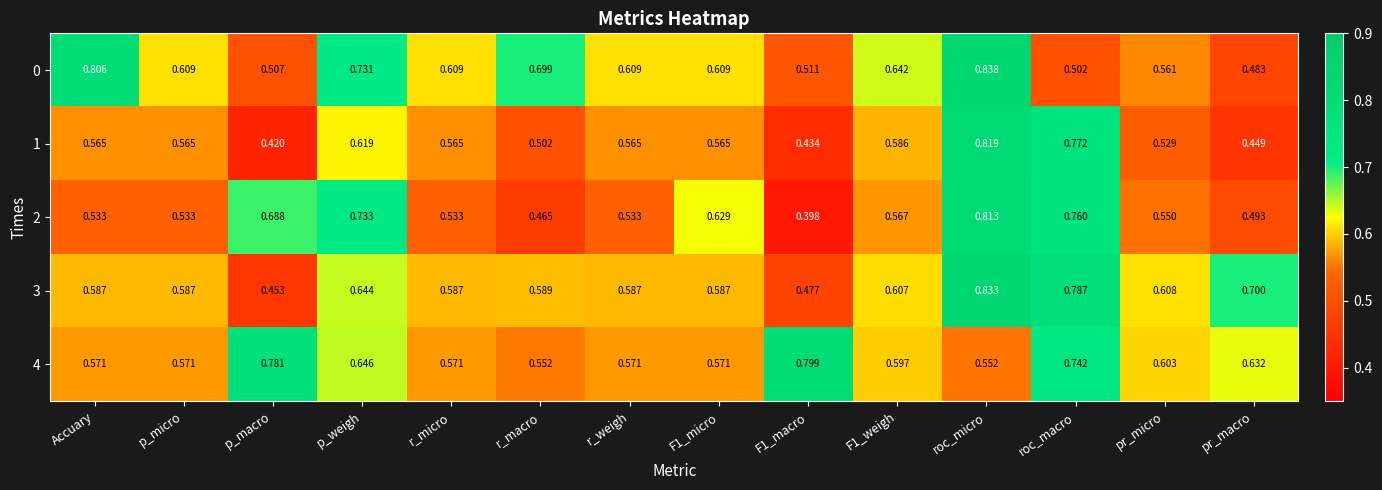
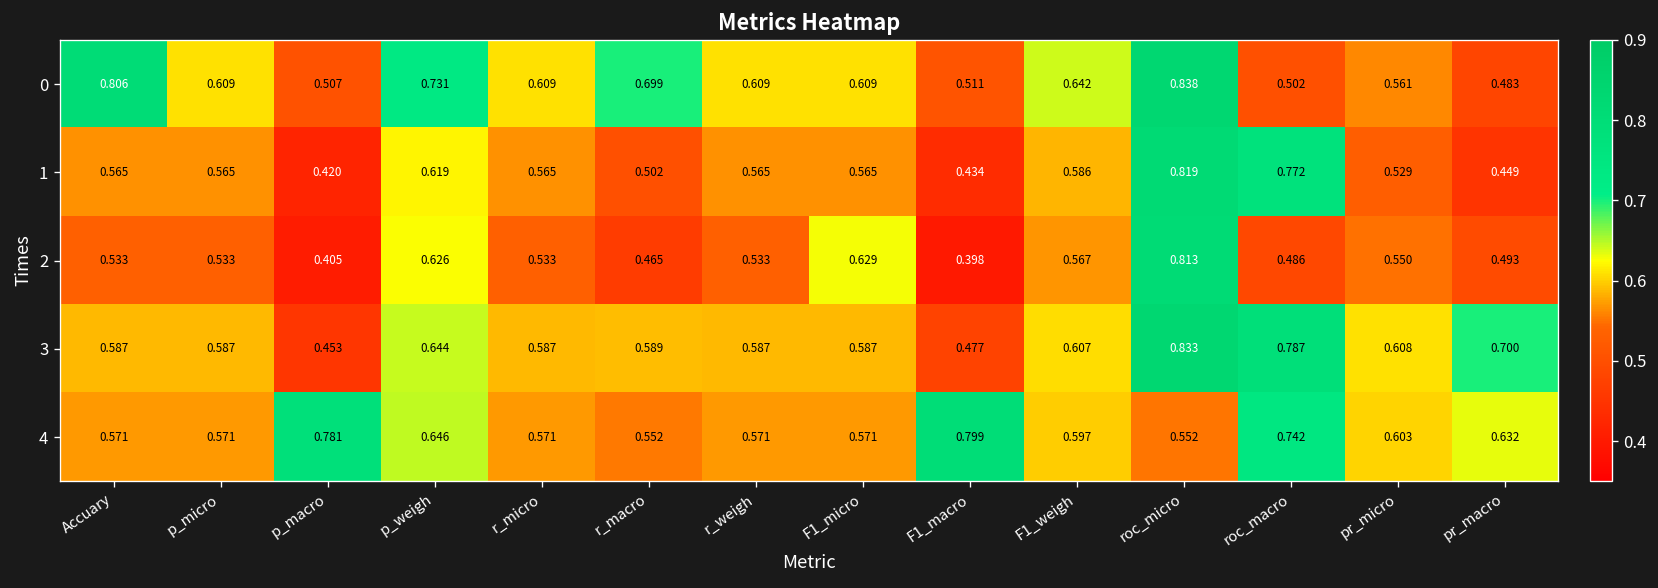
2, p_macro: 0.688 -> 0.405
2, p_weigh: 0.733 -> 0.626
2, roc_macro: 0.760 -> 0.486
